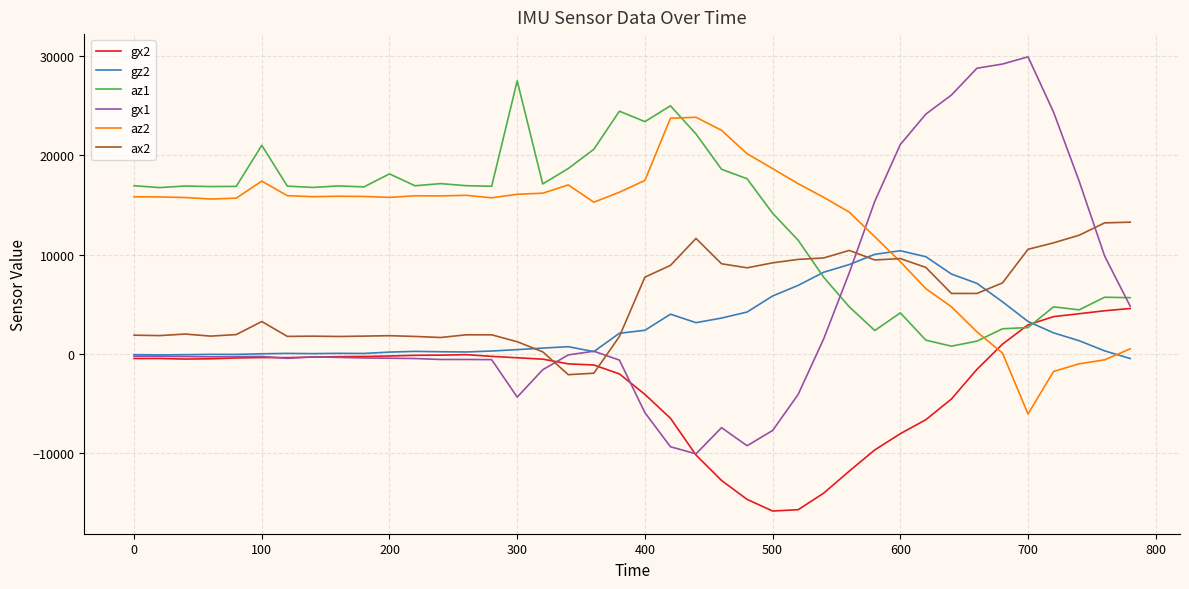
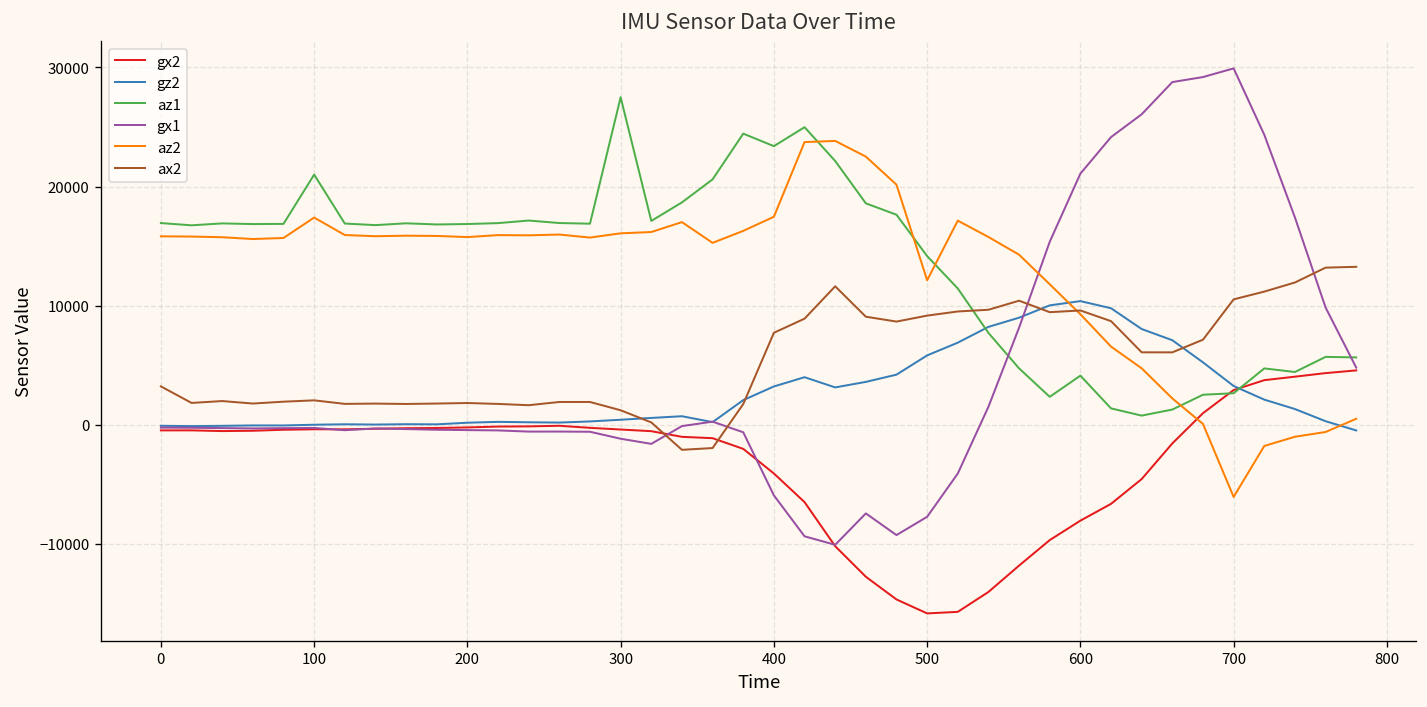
ax2, 0: 2000 -> 3000
ax2, 100: 3000 -> 2000
az1, 200: 18000 -> 17000
gx1, 300: -4000 -> -1000
gz2, 400: 2000 -> 3000
az2, 500: 19000 -> 12000
